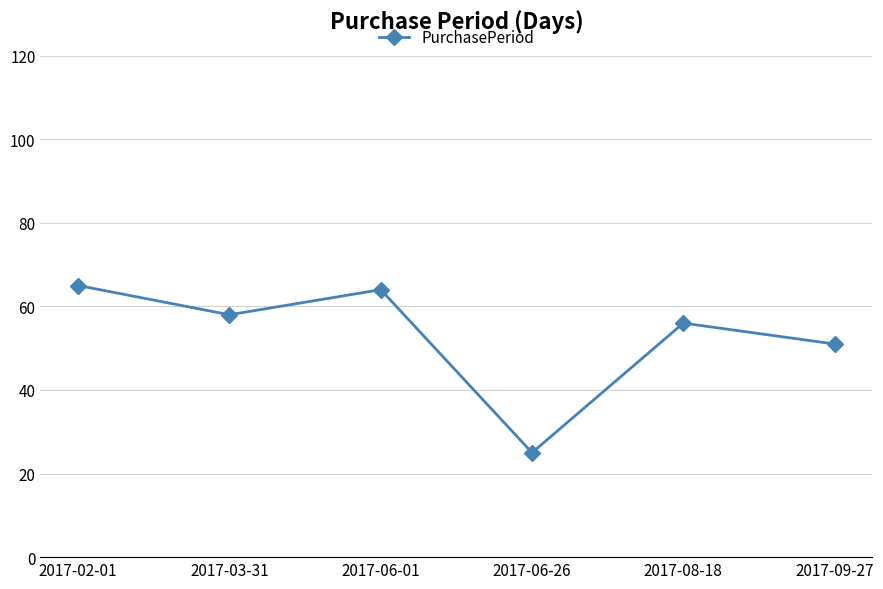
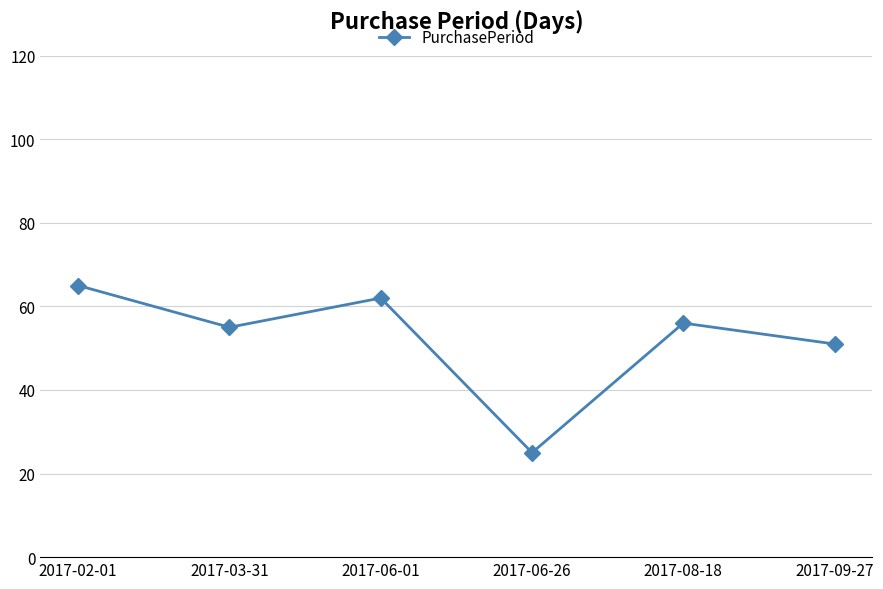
2017-03-31: 58 -> 55
2017-06-01: 64 -> 62
